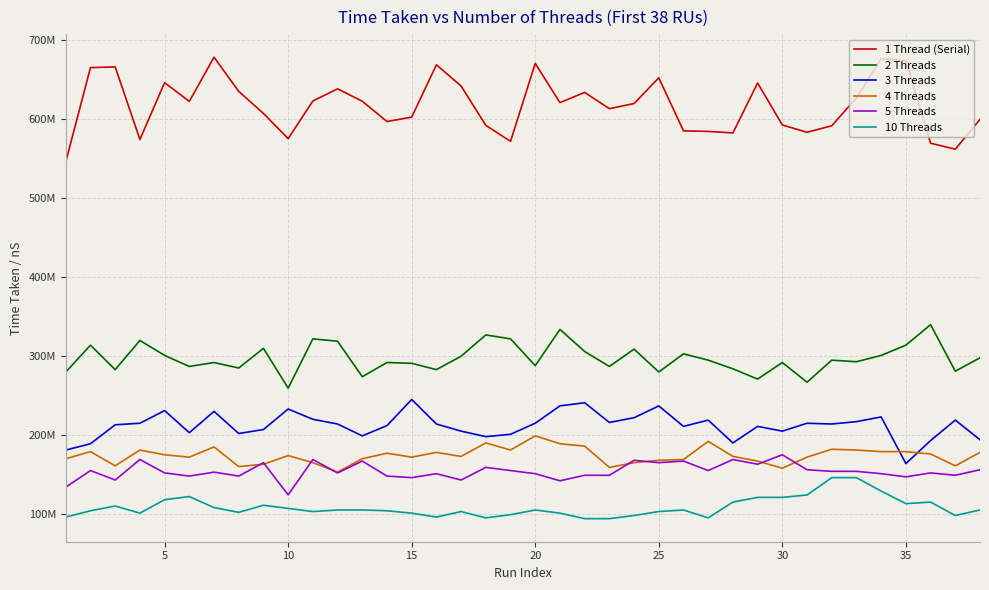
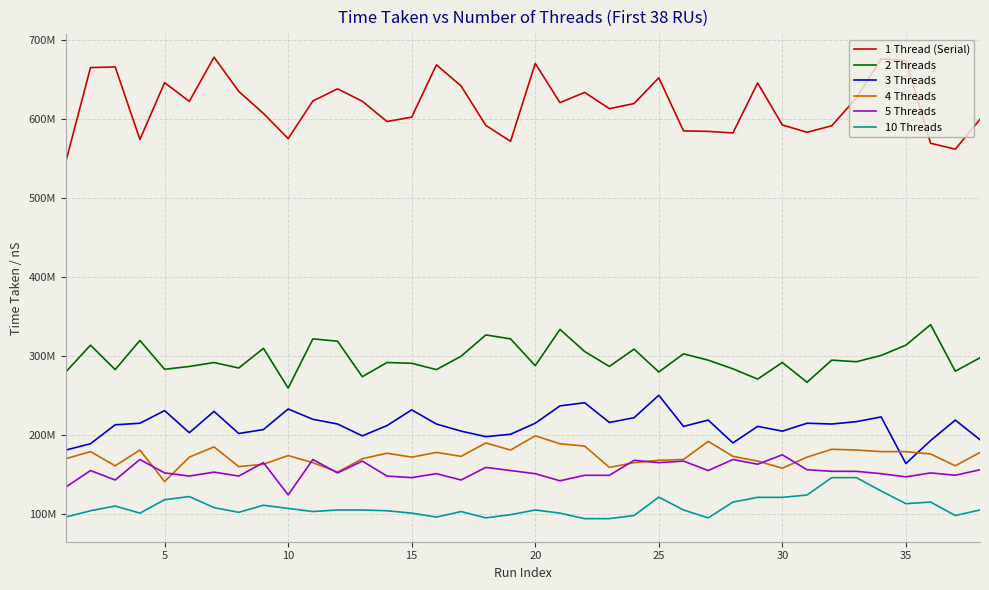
2 Threads, 5: 300000000 -> 280000000
4 Threads, 5: 180000000 -> 140000000
3 Threads, 15: 250000000 -> 230000000
3 Threads, 25: 240000000 -> 250000000
10 Threads, 25: 100000000 -> 120000000
